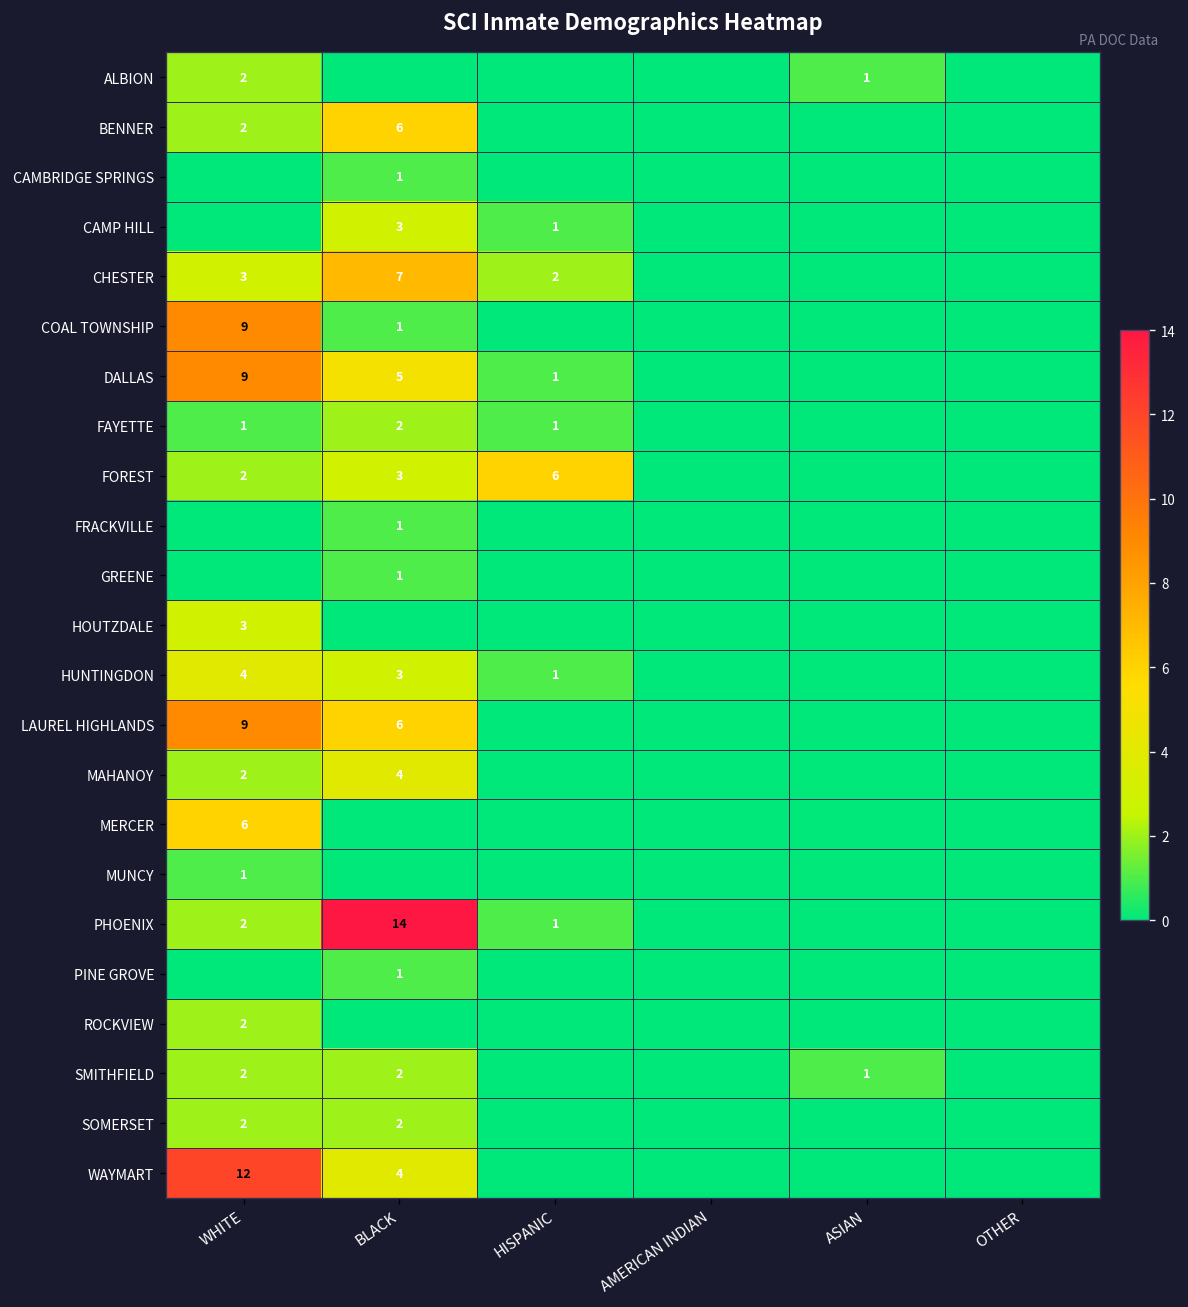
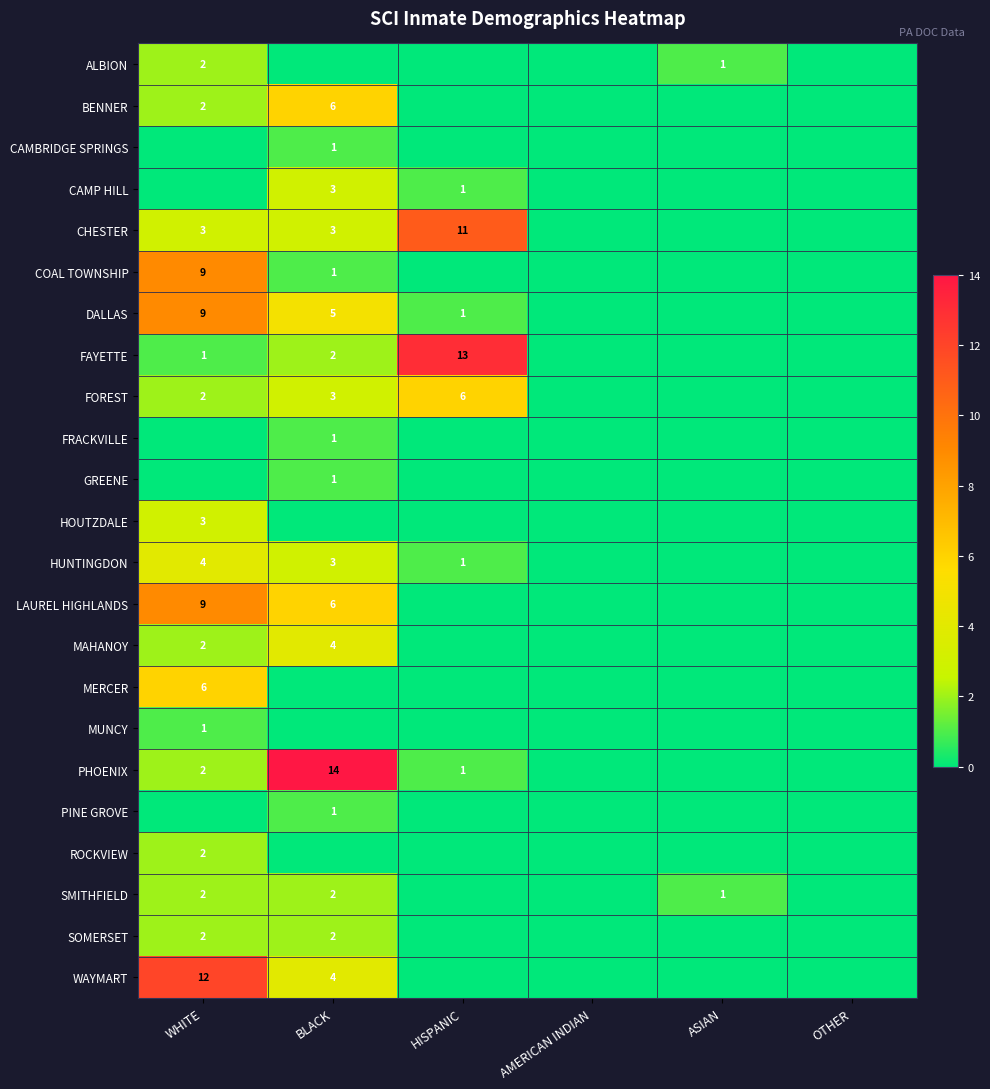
CHESTER, BLACK: 7 -> 3
CHESTER, HISPANIC: 2 -> 11
FAYETTE, HISPANIC: 1 -> 13
